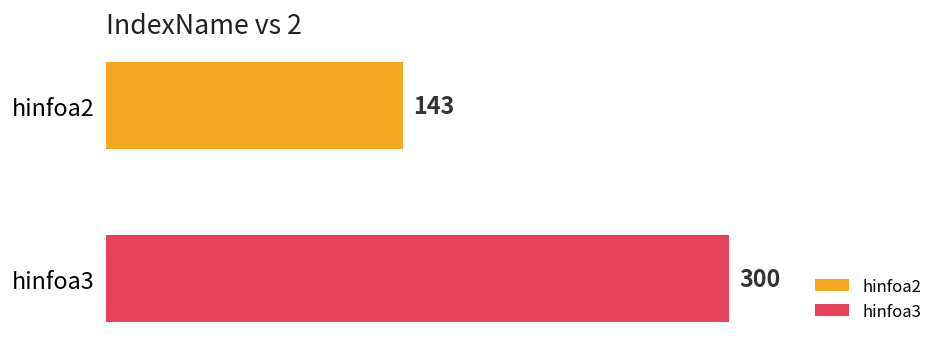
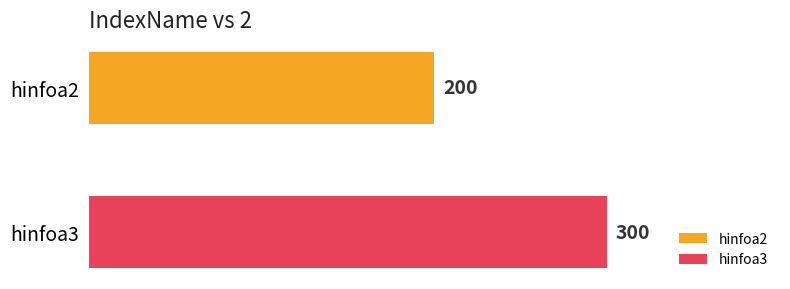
hinfoa2: 143 -> 200
